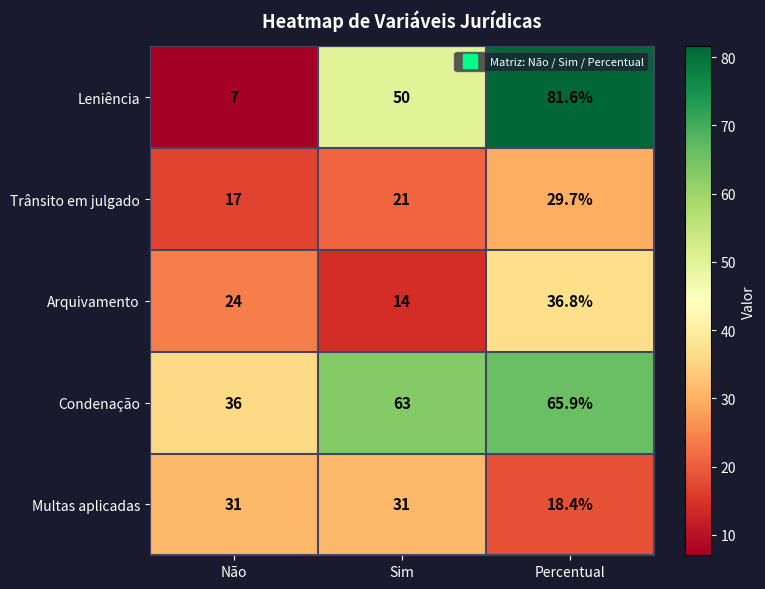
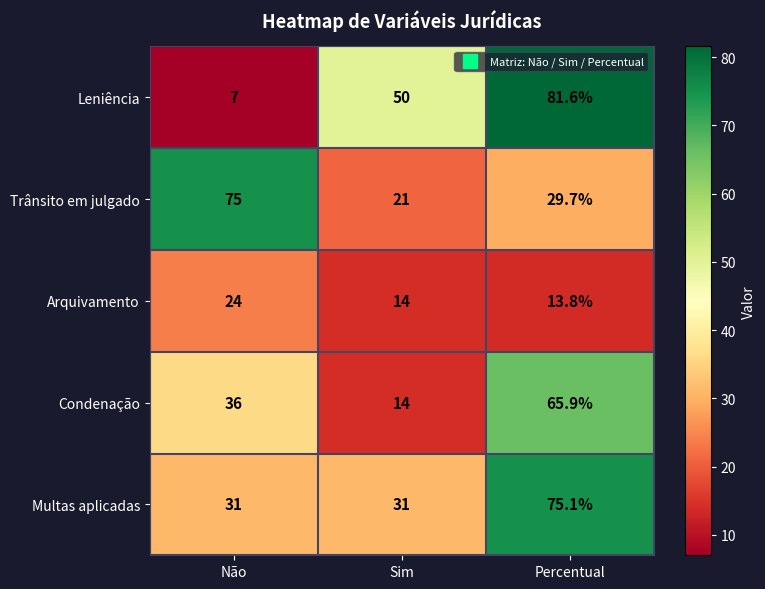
Trânsito em julgado, Não: 17 -> 75
Arquivamento, Percentual: 36.8% -> 13.8%
Condenação, Sim: 63 -> 14
Multas aplicadas, Percentual: 18.4% -> 75.1%
